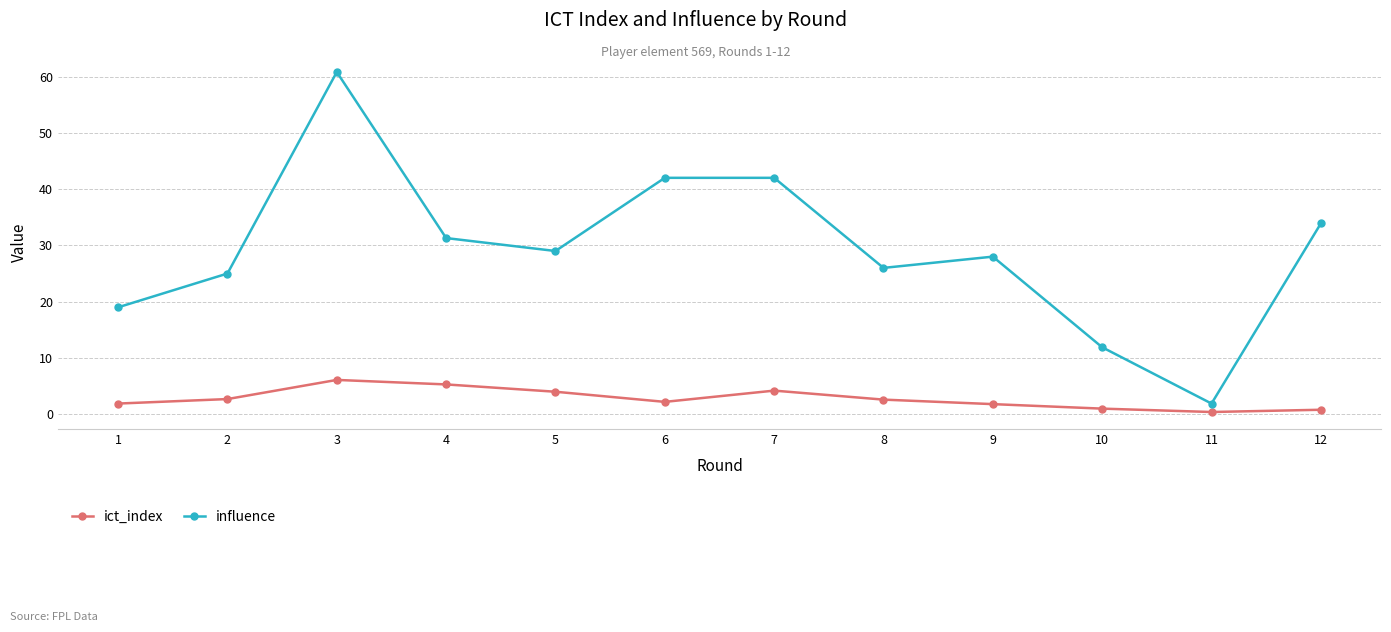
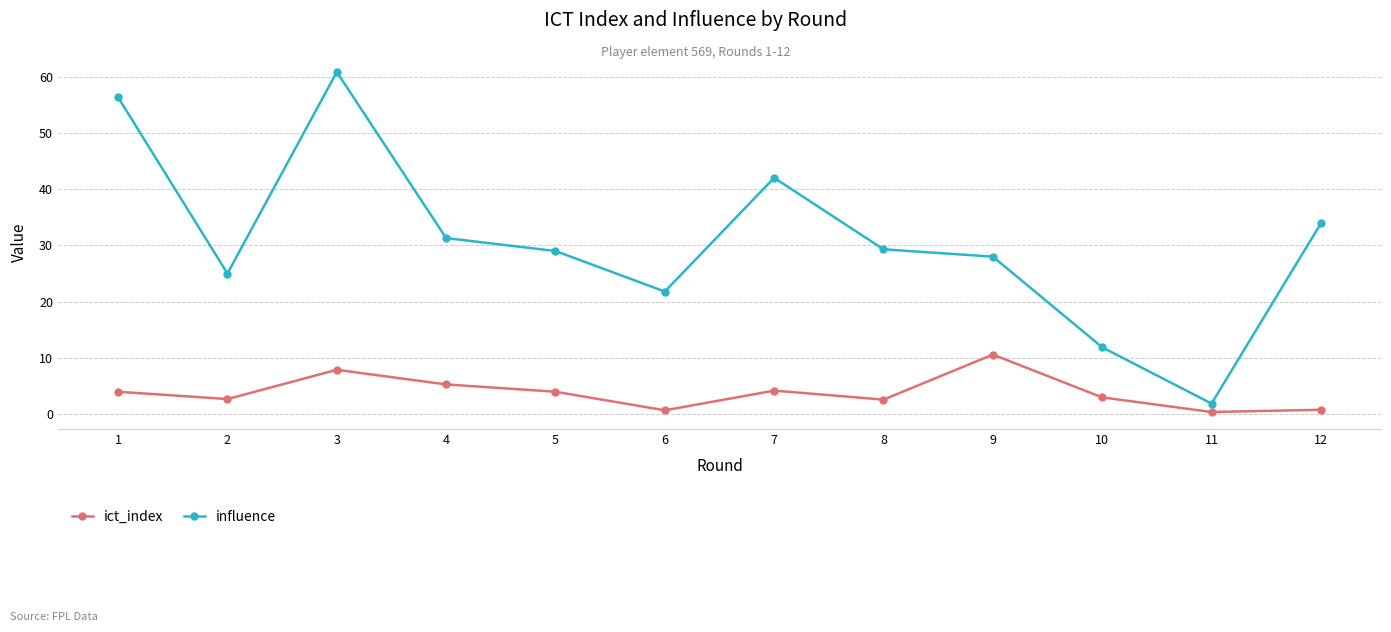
ict_index, 1: 2 -> 4
influence, 1: 19 -> 56
ict_index, 3: 6 -> 8
ict_index, 6: 2 -> 1
influence, 6: 42 -> 22
influence, 8: 26 -> 29
ict_index, 9: 2 -> 11
ict_index, 10: 1 -> 3
